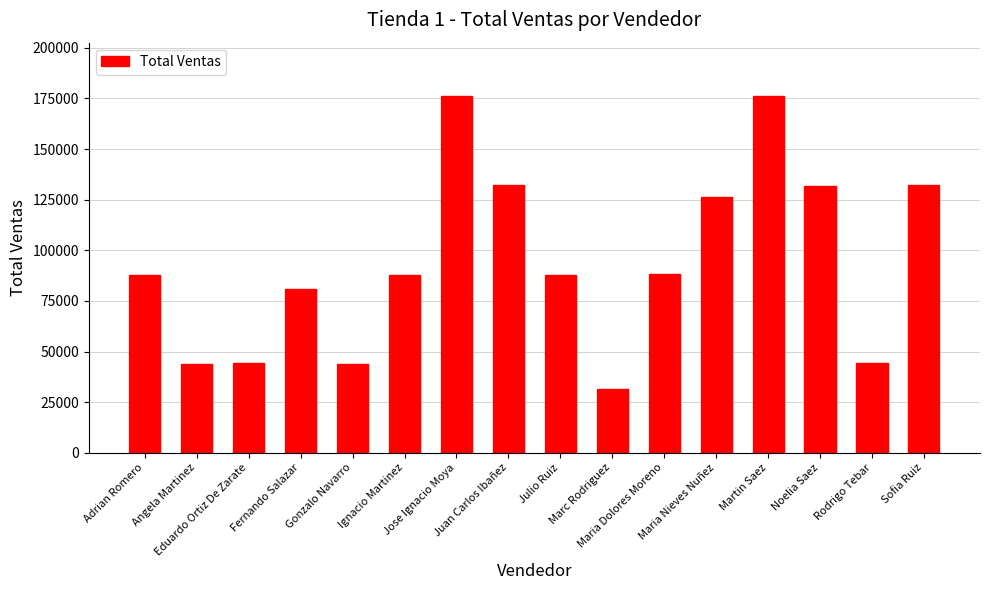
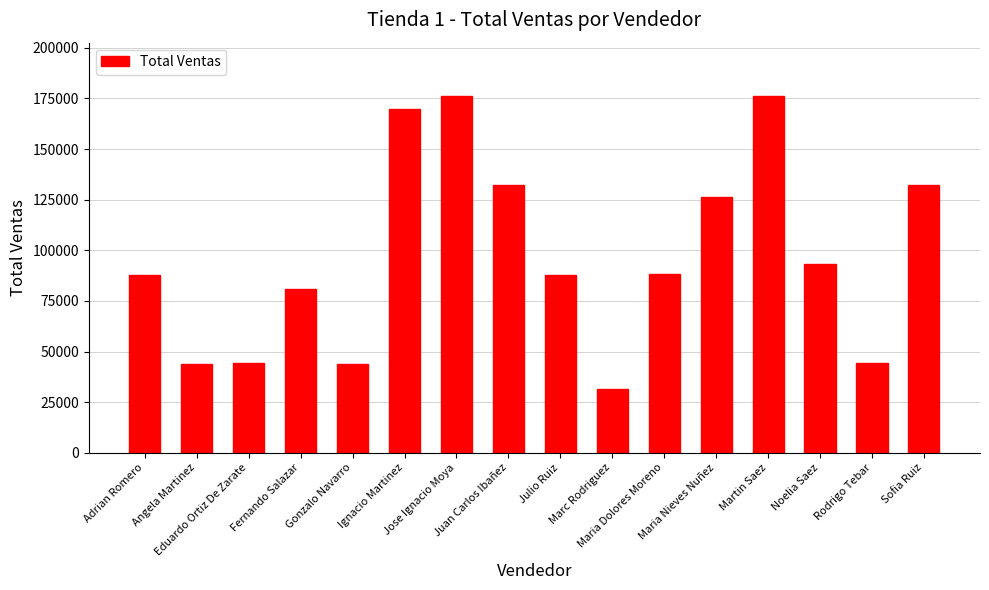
Ignacio Martinez: 88000 -> 170000
Noelia Saez: 132000 -> 93000
